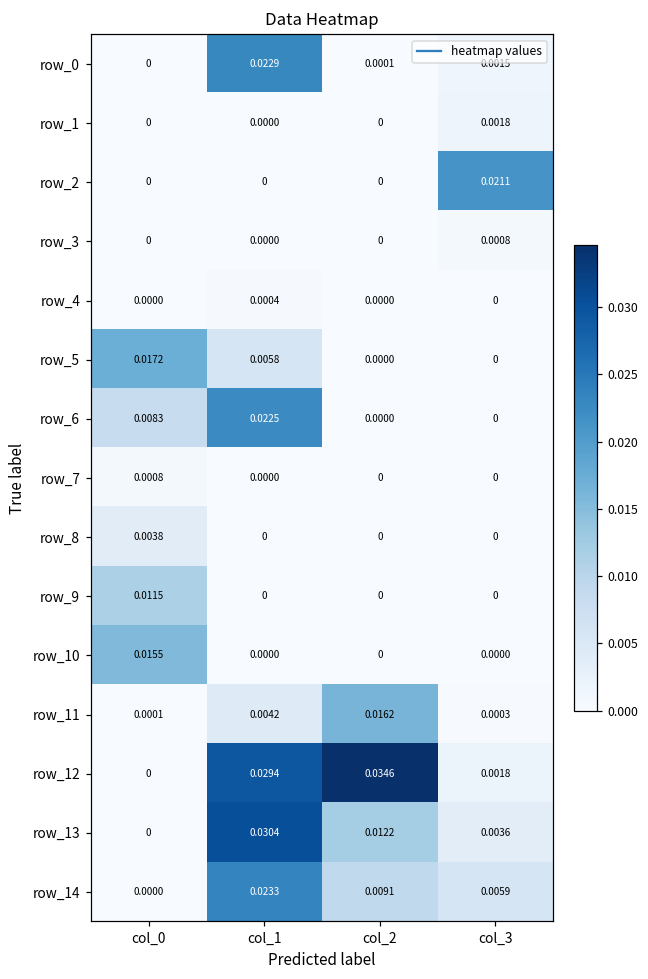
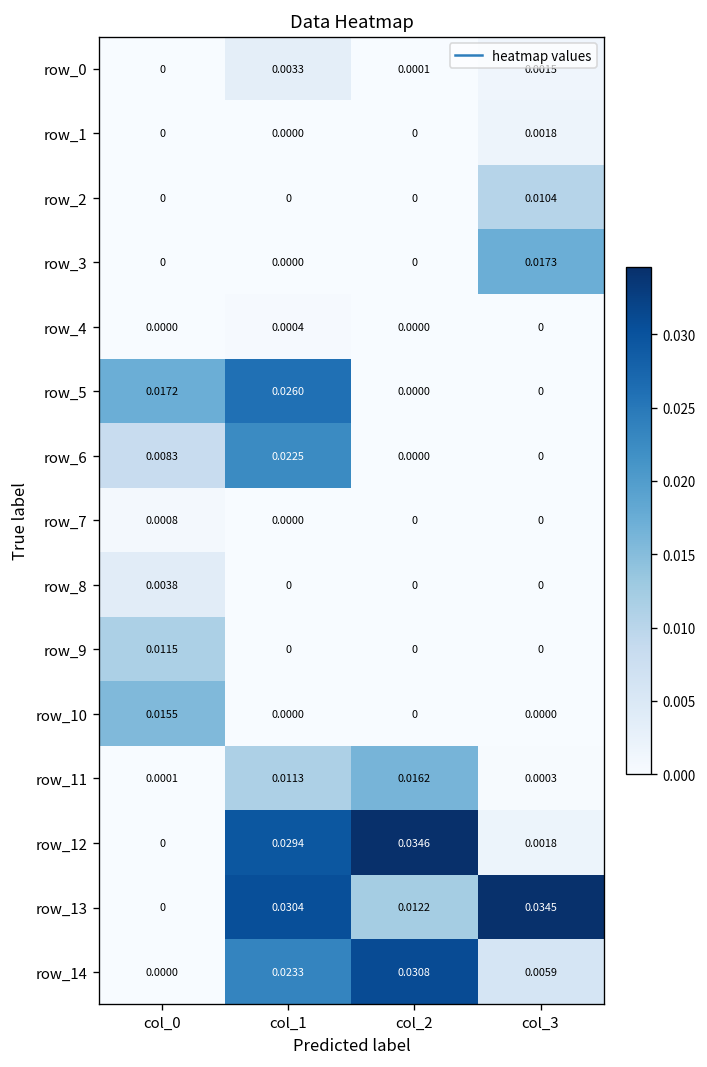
row_0, col_1: 0.0229 -> 0.0033
row_2, col_3: 0.0211 -> 0.0104
row_3, col_3: 0.0008 -> 0.0173
row_5, col_1: 0.0058 -> 0.0260
row_11, col_1: 0.0042 -> 0.0113
row_13, col_3: 0.0036 -> 0.0345
row_14, col_2: 0.0091 -> 0.0308
